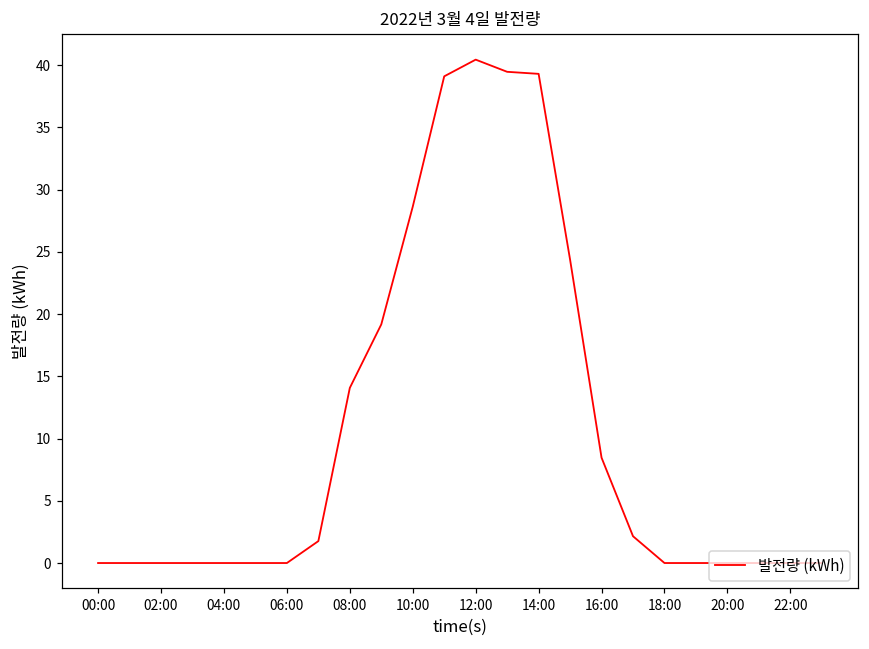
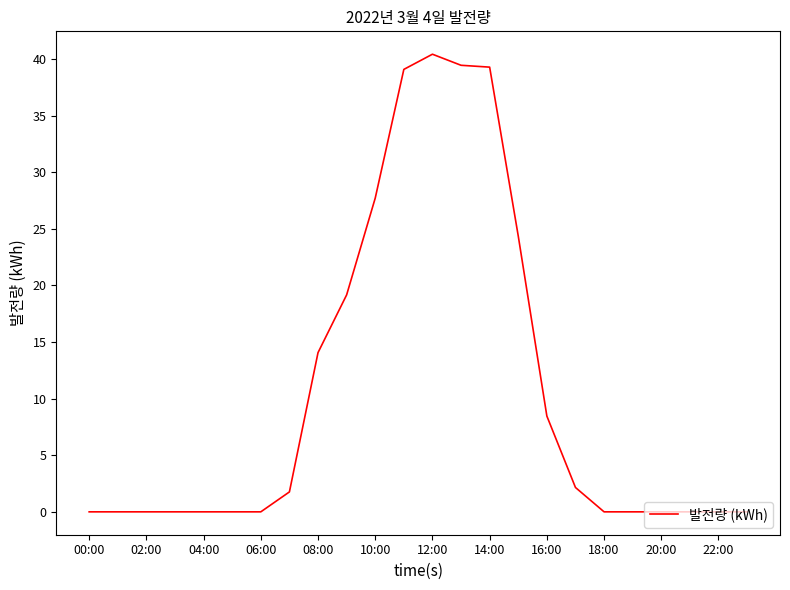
10:00: 28.6 -> 27.7
